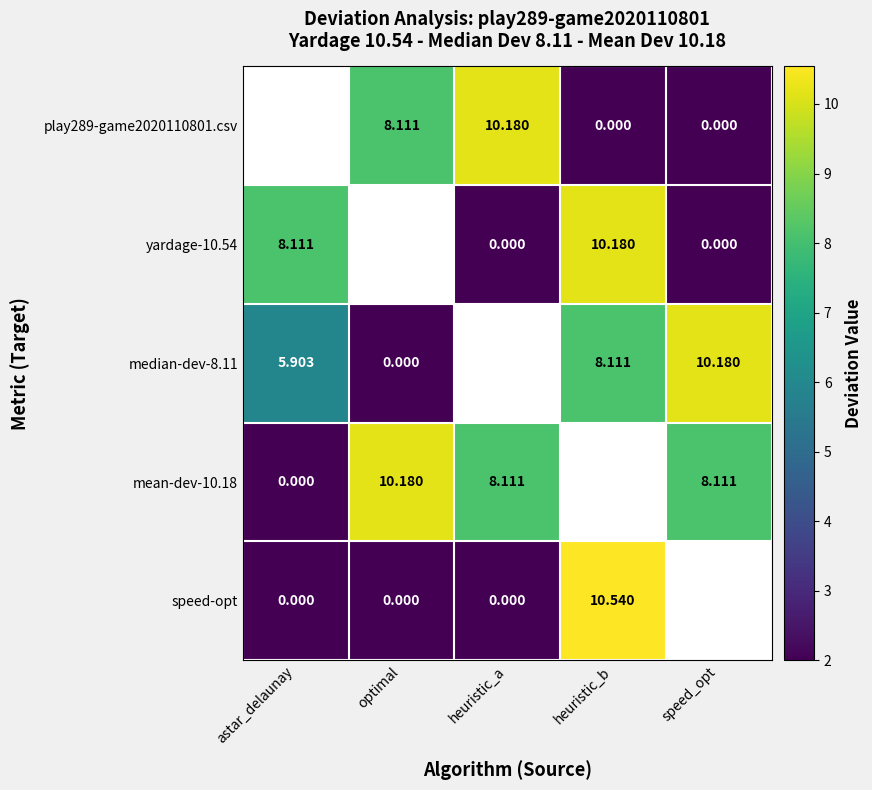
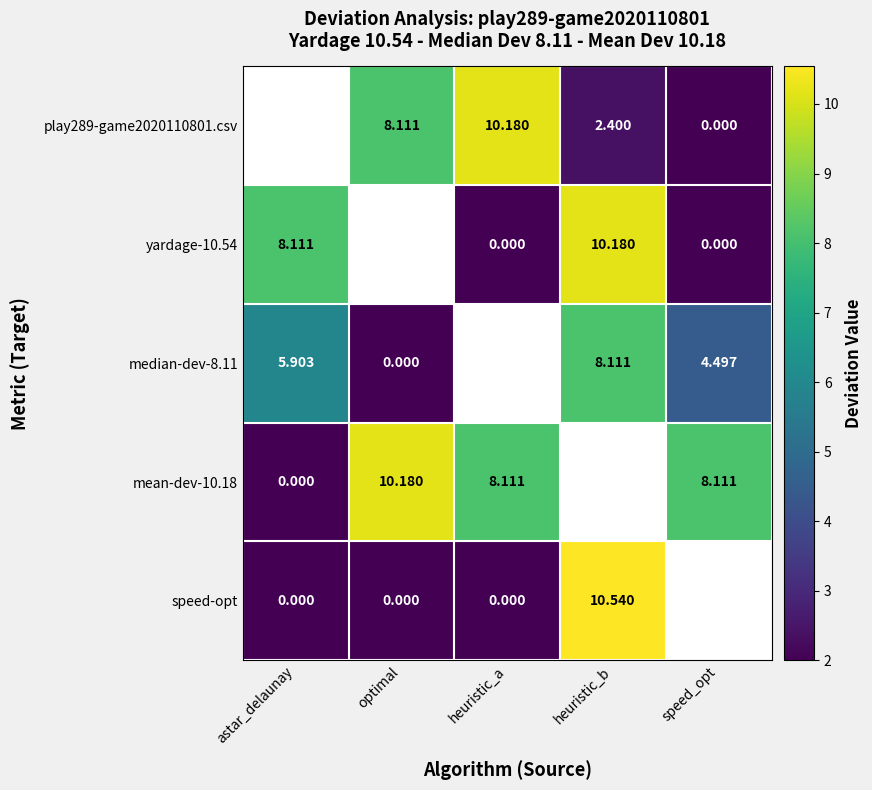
play289-game2020110801.csv, heuristic_b: 0.000 -> 2.400
median-dev-8.11, speed_opt: 10.180 -> 4.497
